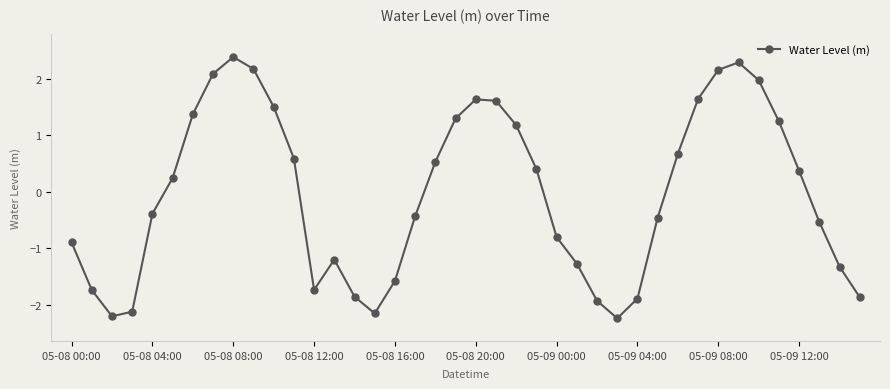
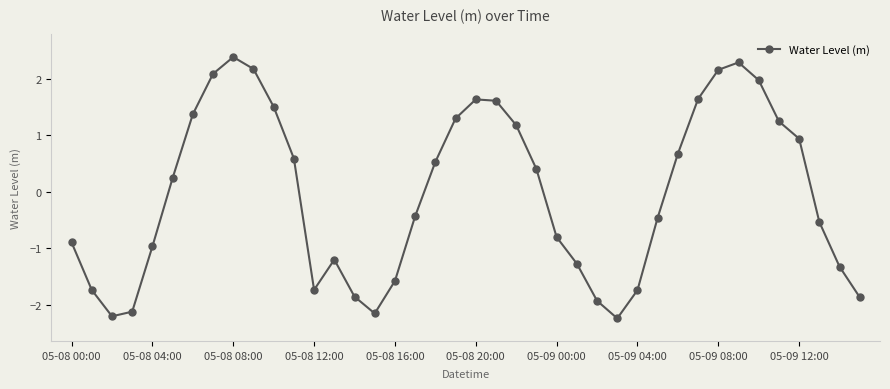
05-08 04:00: -0.4 -> -1.0
05-09 04:00: -1.9 -> -1.7
05-09 12:00: 0.4 -> 0.9
